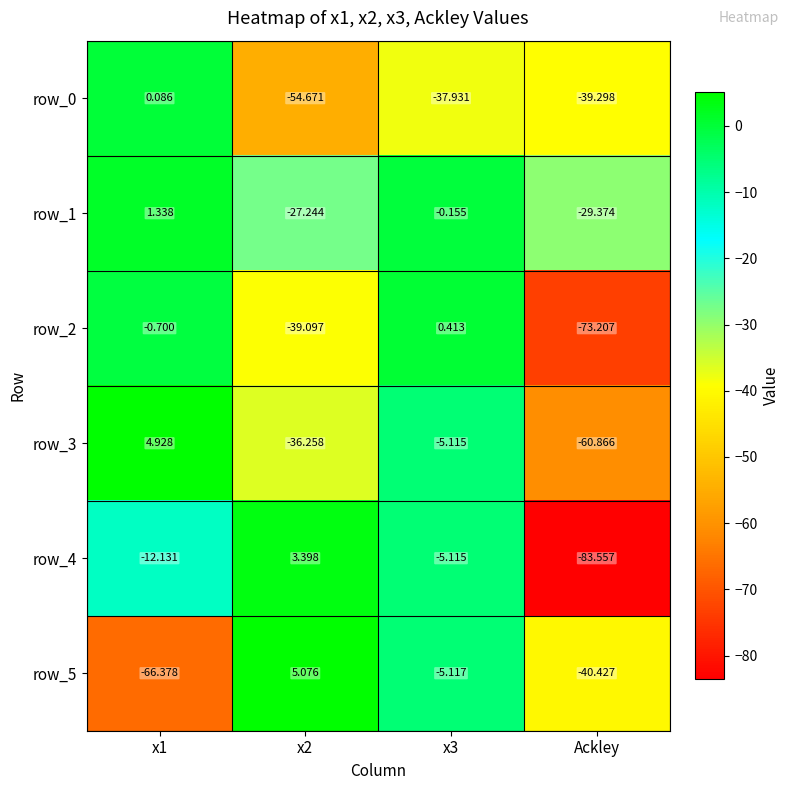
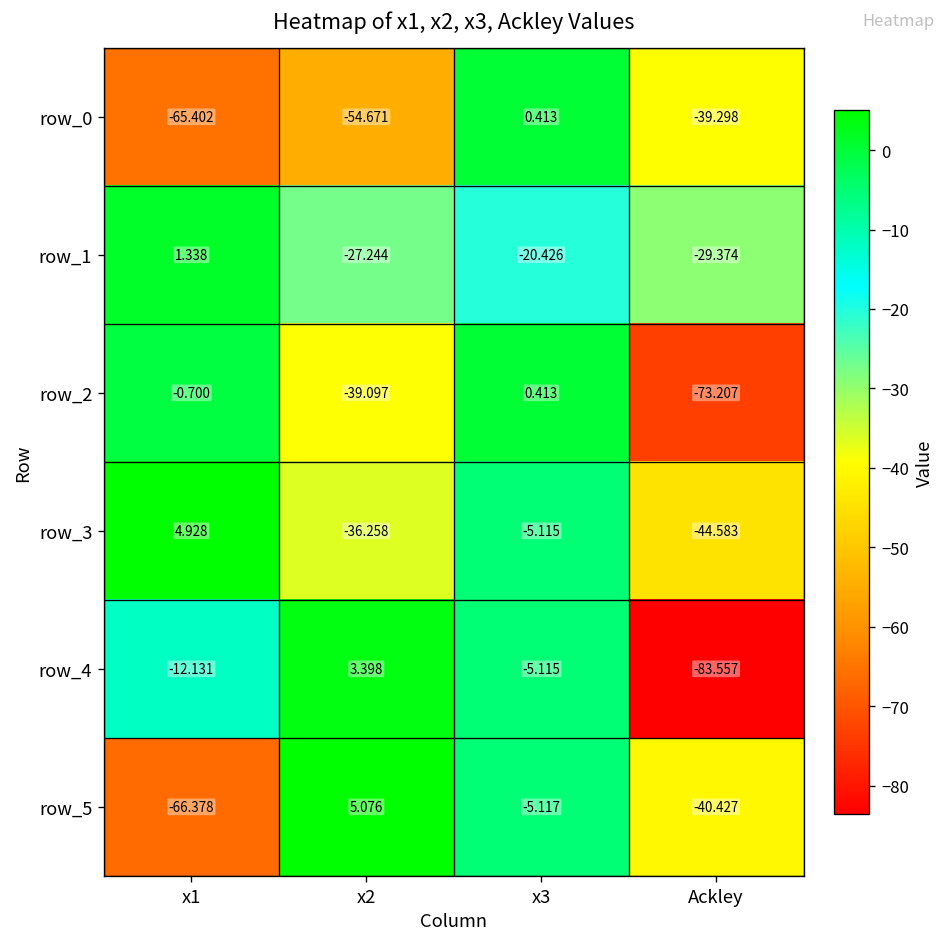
row_0, x1: 0.086 -> -65.402
row_0, x3: -37.931 -> 0.413
row_1, x3: -0.155 -> -20.426
row_3, Ackley: -60.866 -> -44.583
